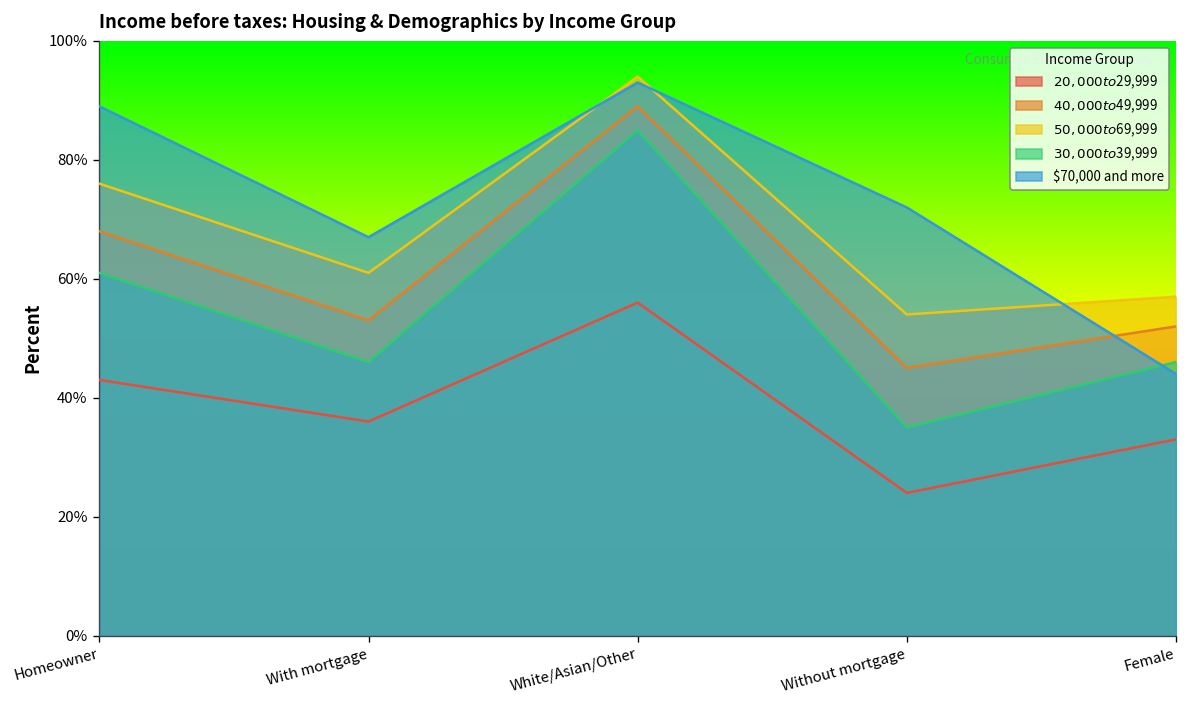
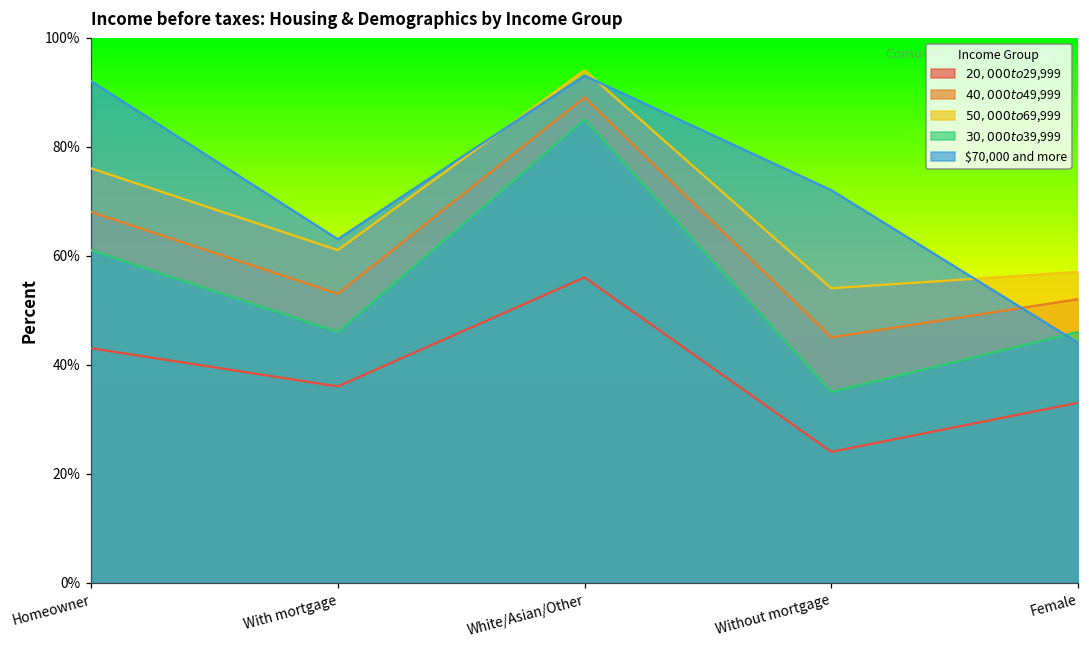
$70,000 and more, Homeowner: 89% -> 92%
$70,000 and more, With mortgage: 67% -> 63%
